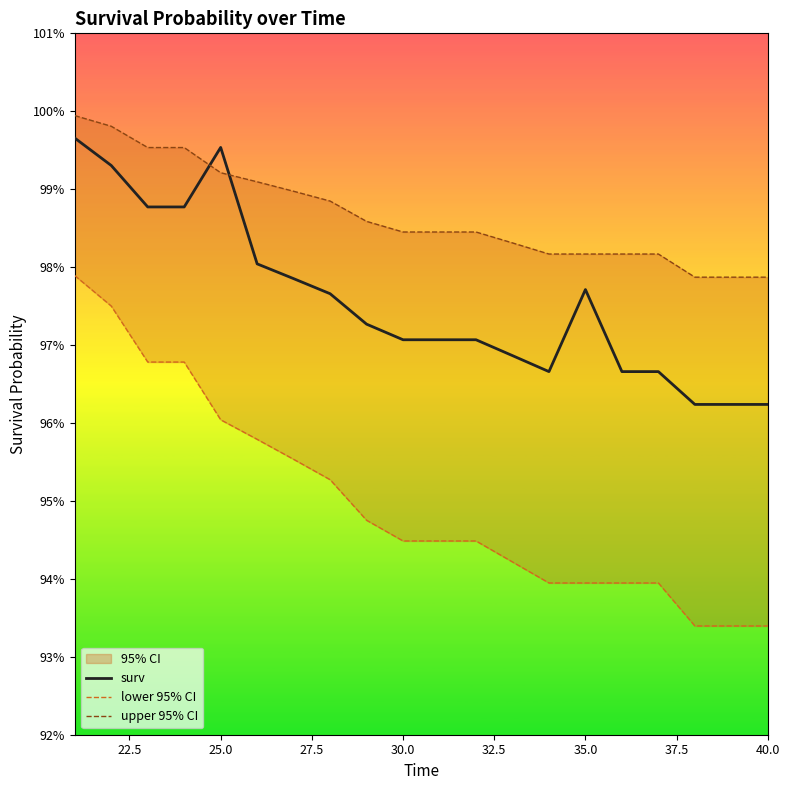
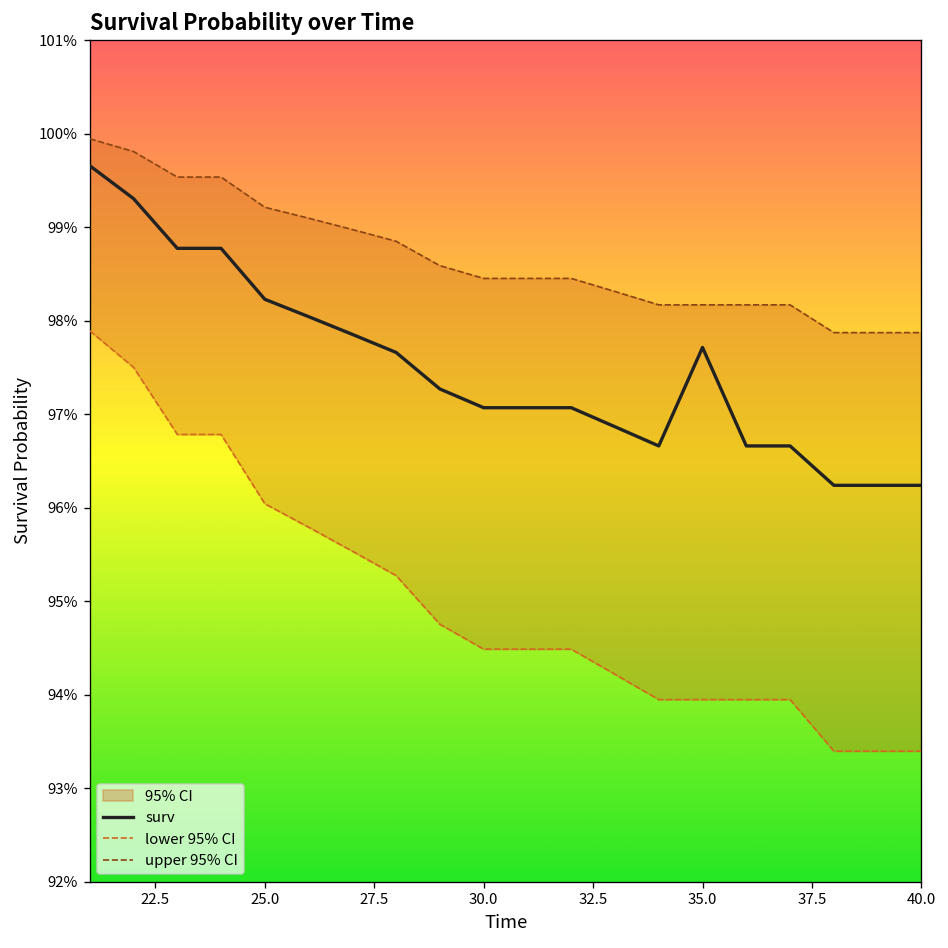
surv, 25.0: 99.5% -> 98.2%
